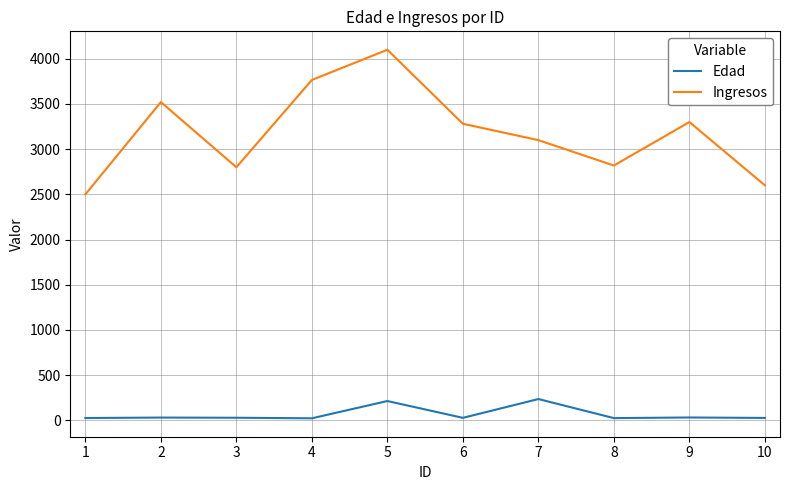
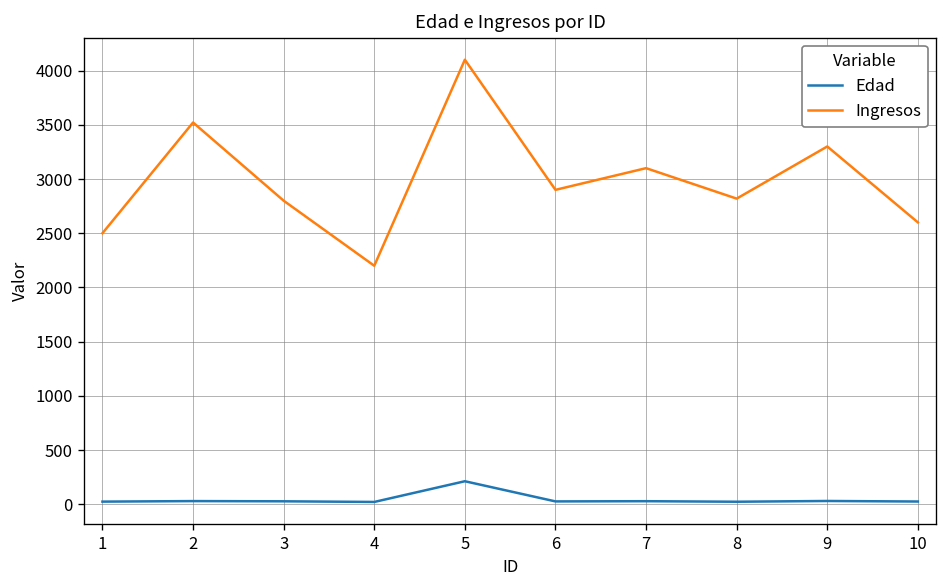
Ingresos, 4: 3800 -> 2200
Ingresos, 6: 3300 -> 2900
Edad, 7: 200 -> 0
